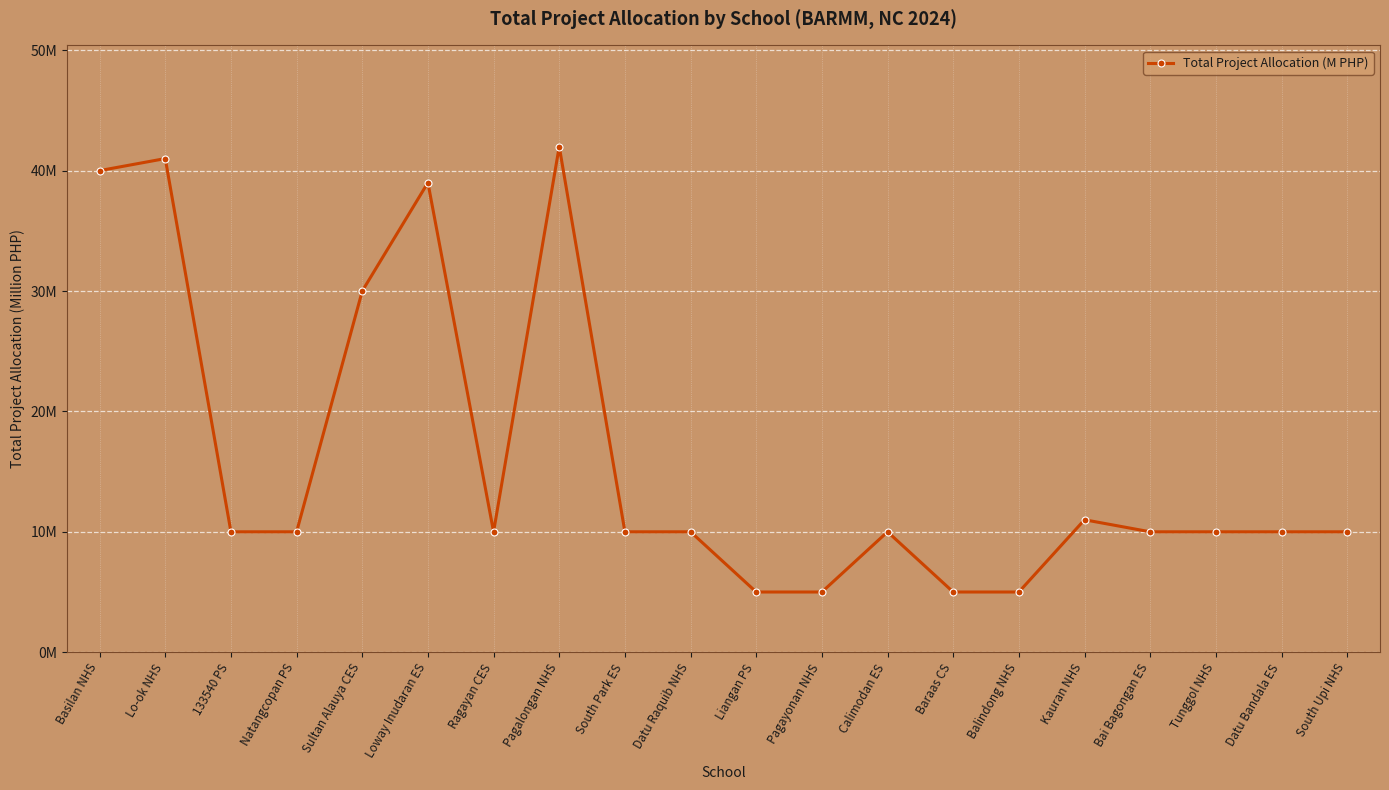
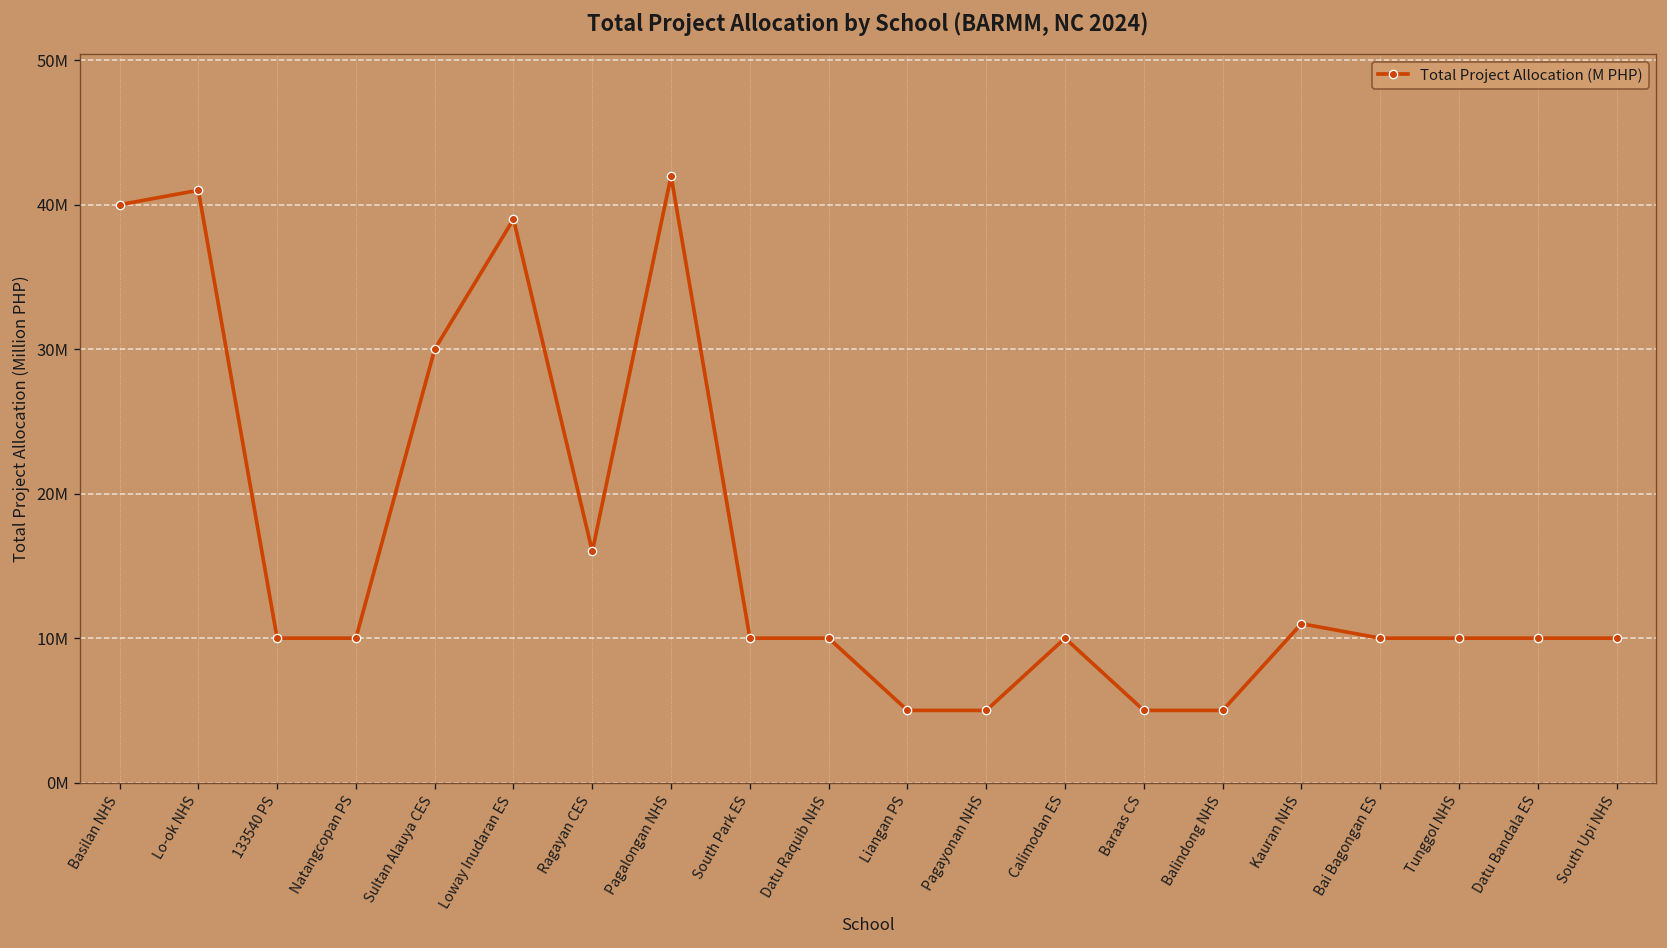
Ragayan CES: 10000000 -> 16000000
